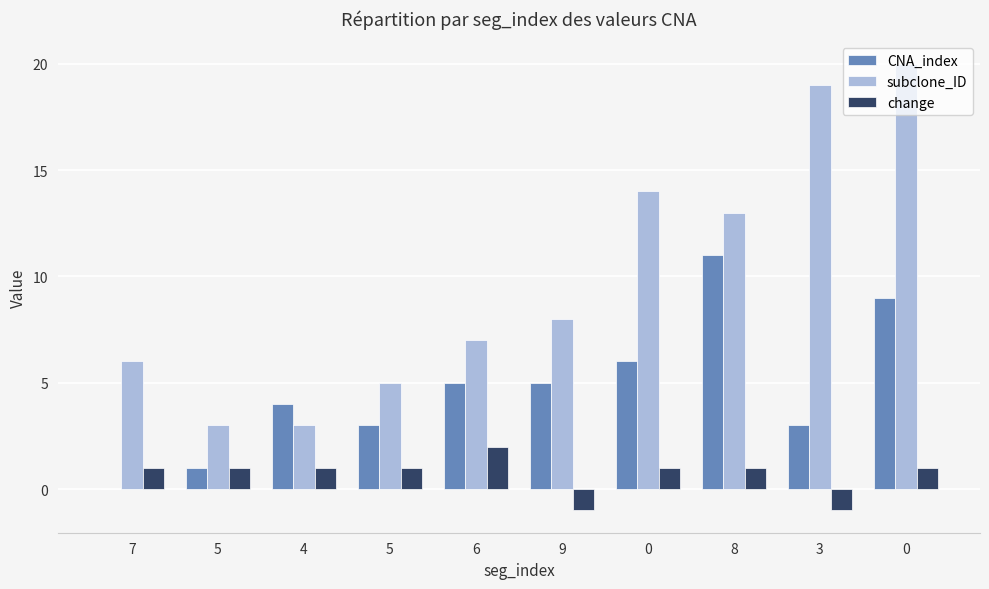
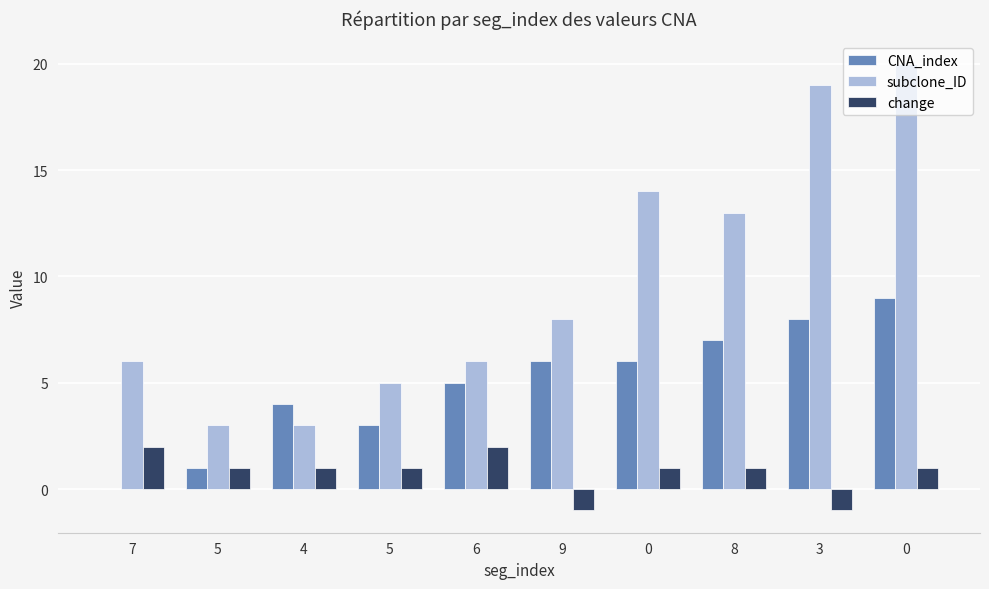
change, 7: 1 -> 2
subclone_ID, 6: 7 -> 6
CNA_index, 9: 5 -> 6
CNA_index, 8: 11 -> 7
CNA_index, 3: 3 -> 8
